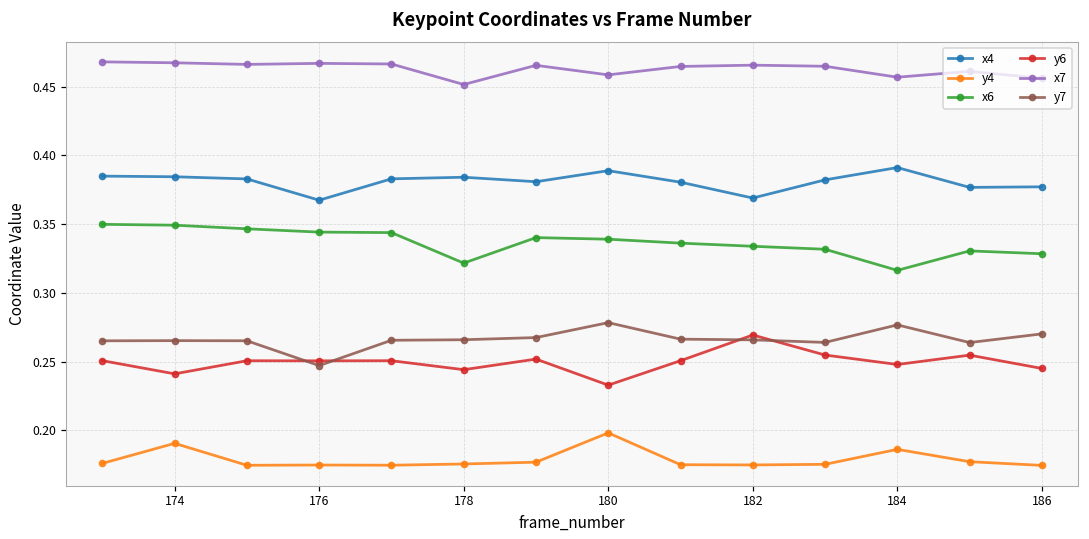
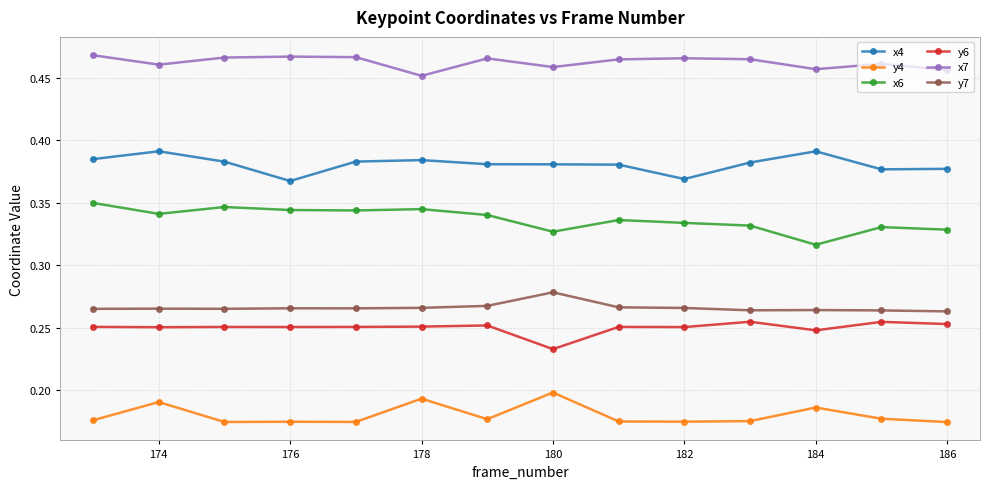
x4, 174: 0.384 -> 0.391
x6, 174: 0.349 -> 0.341
y6, 174: 0.241 -> 0.250
x7, 174: 0.467 -> 0.460
y7, 176: 0.247 -> 0.266
y4, 178: 0.176 -> 0.193
x6, 178: 0.322 -> 0.345
y6, 178: 0.244 -> 0.251
x4, 180: 0.389 -> 0.381
x6, 180: 0.339 -> 0.327
y6, 182: 0.269 -> 0.251
y7, 184: 0.277 -> 0.264
y6, 186: 0.245 -> 0.253
y7, 186: 0.270 -> 0.263
